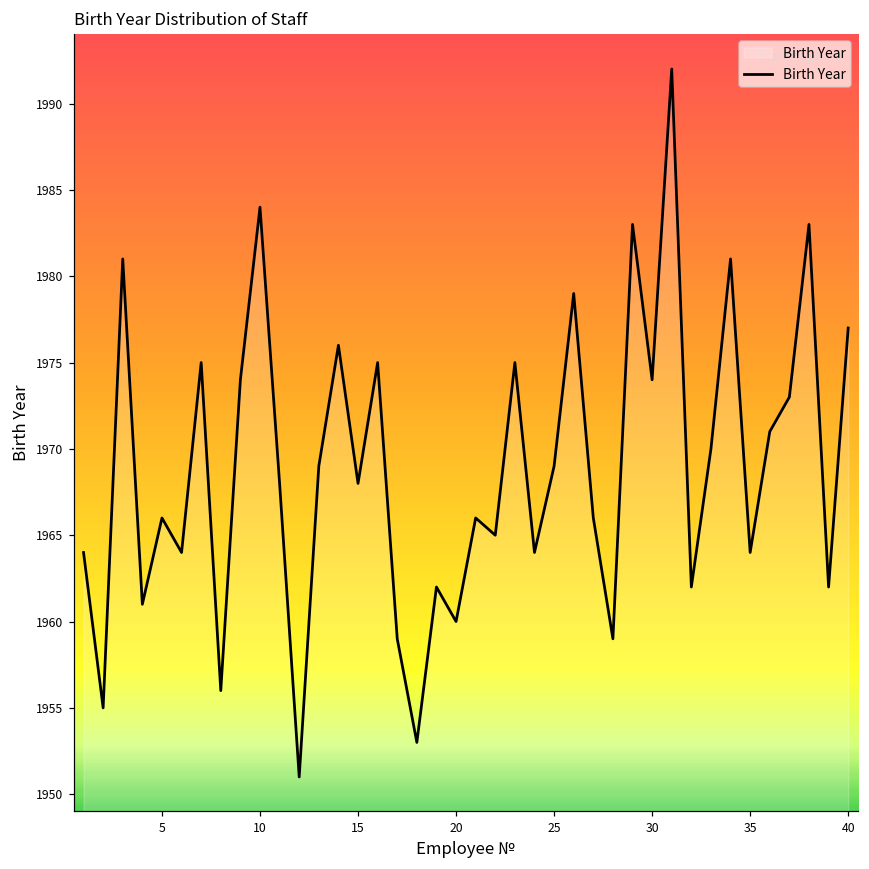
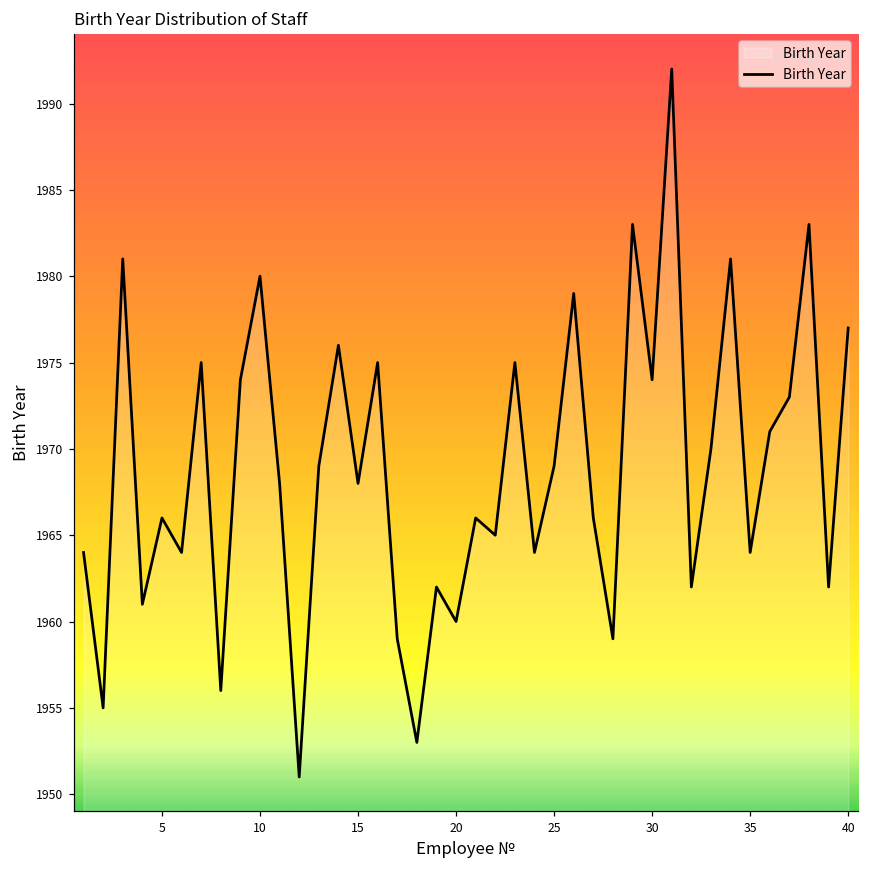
10: 1984 -> 1980
